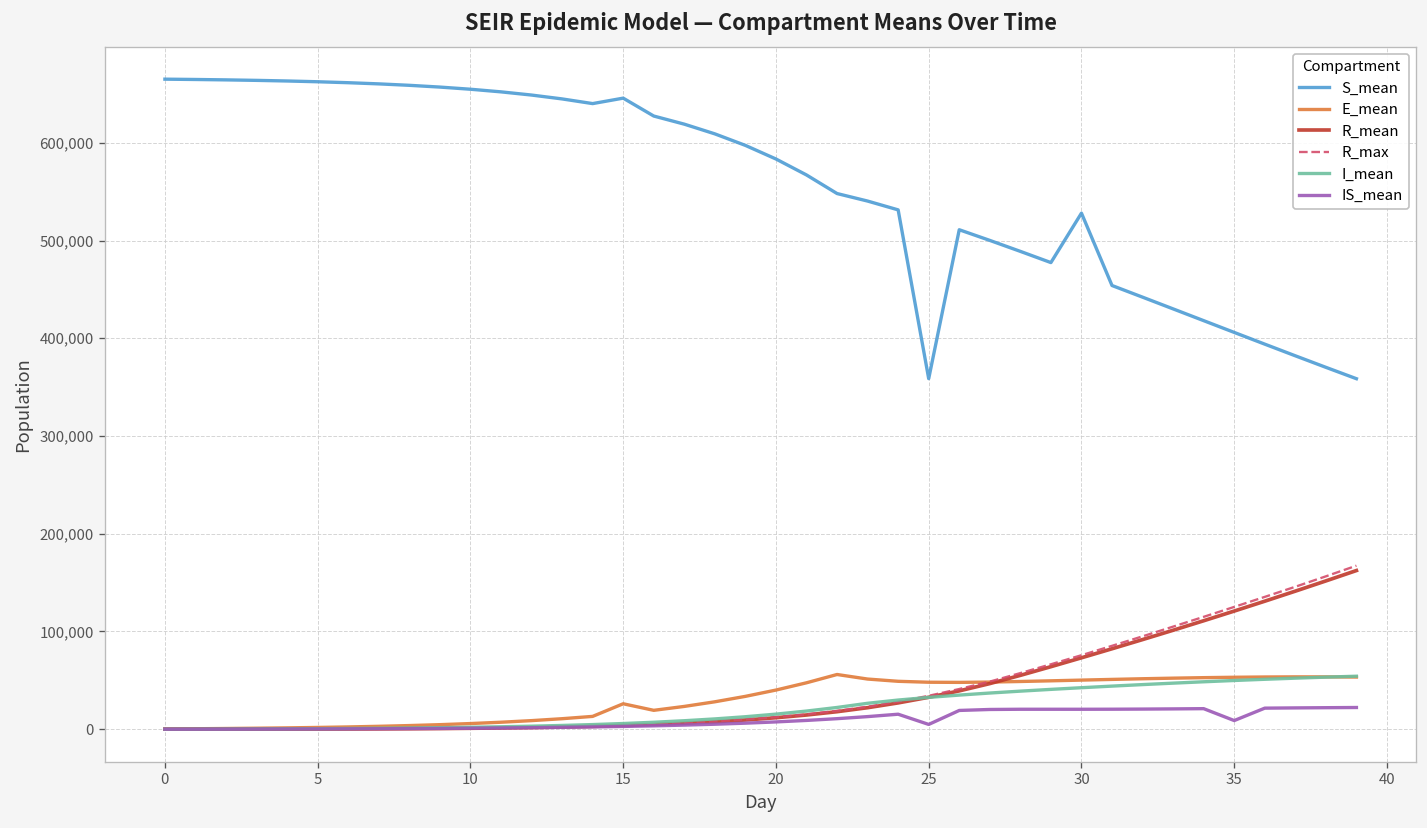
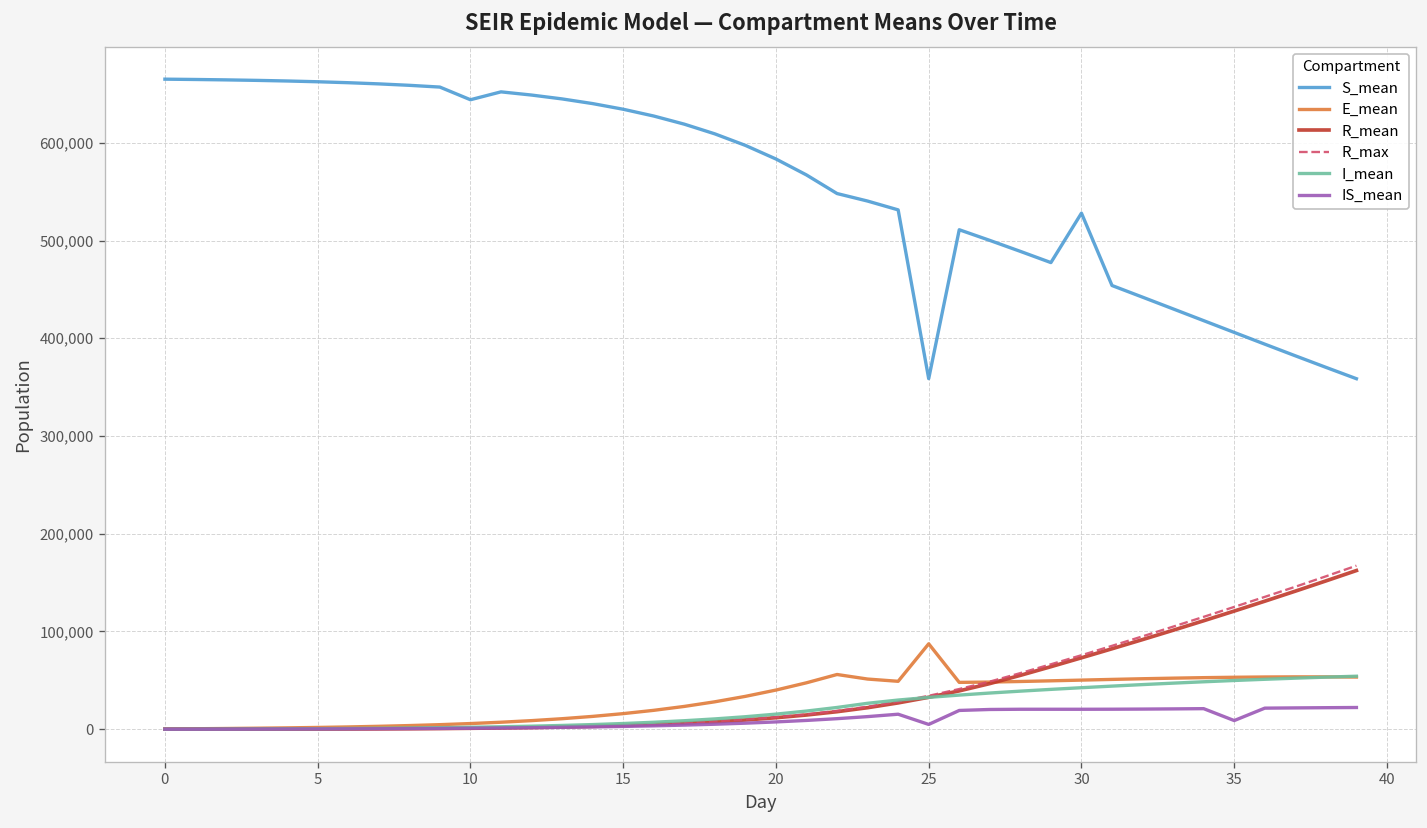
S_mean, 10: 650,000 -> 640,000
S_mean, 15: 650,000 -> 630,000
E_mean, 15: 30,000 -> 20,000
E_mean, 25: 50,000 -> 90,000
